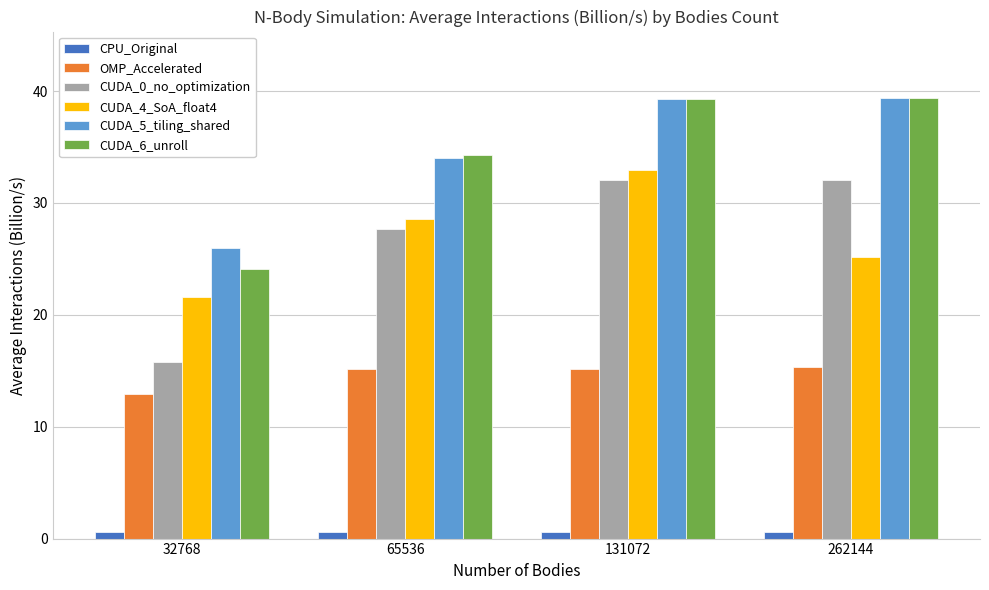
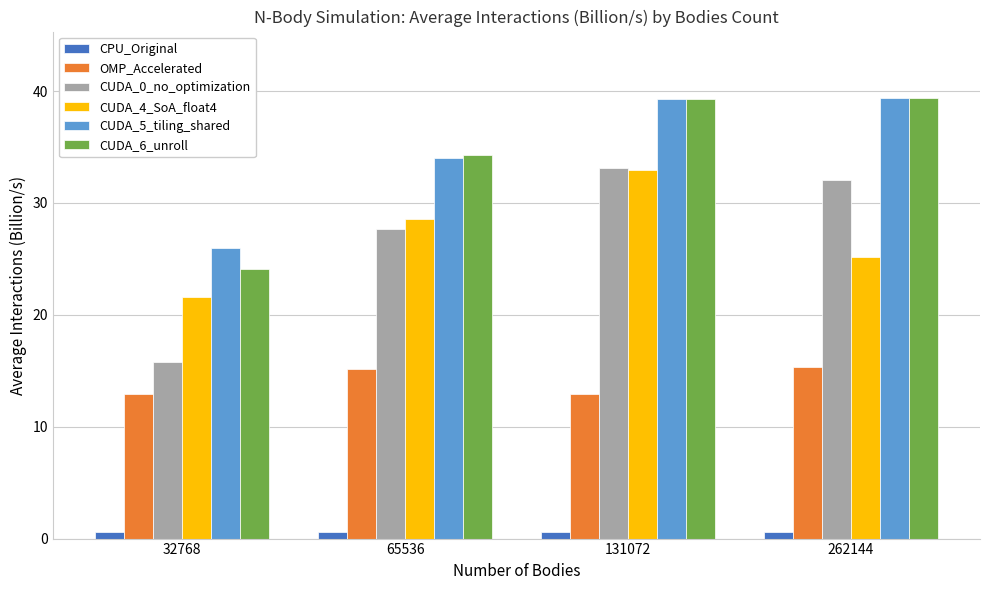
OMP_Accelerated, 131072: 15.2 -> 12.9
CUDA_0_no_optimization, 131072: 32.1 -> 33.1
